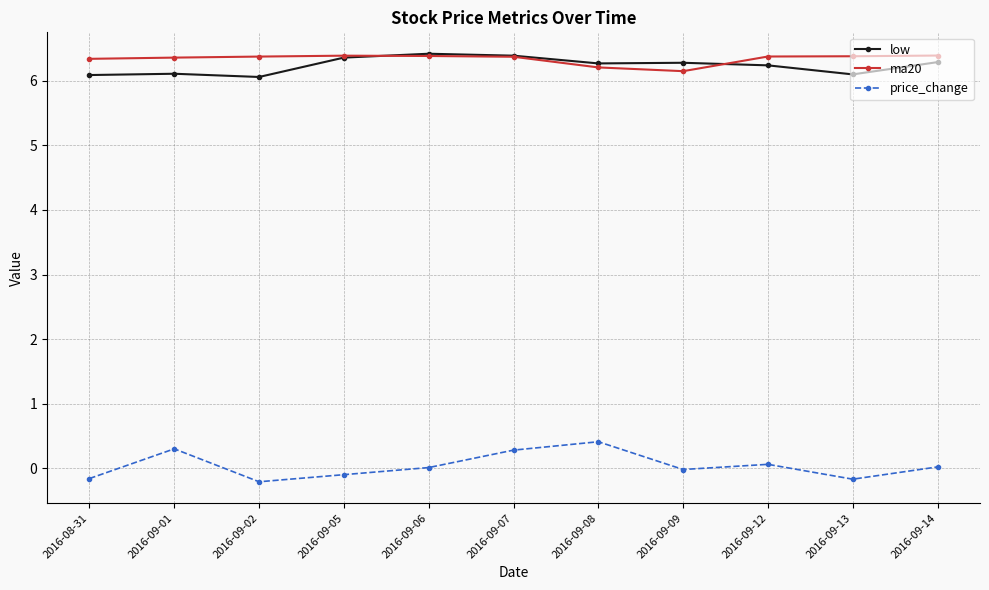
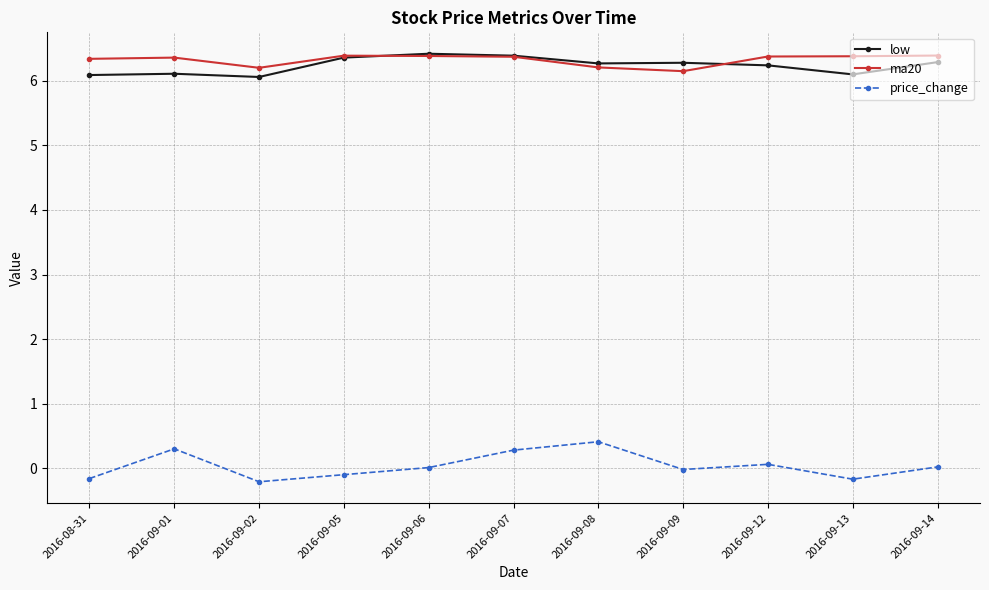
ma20, 2016-09-02: 6.4 -> 6.2
